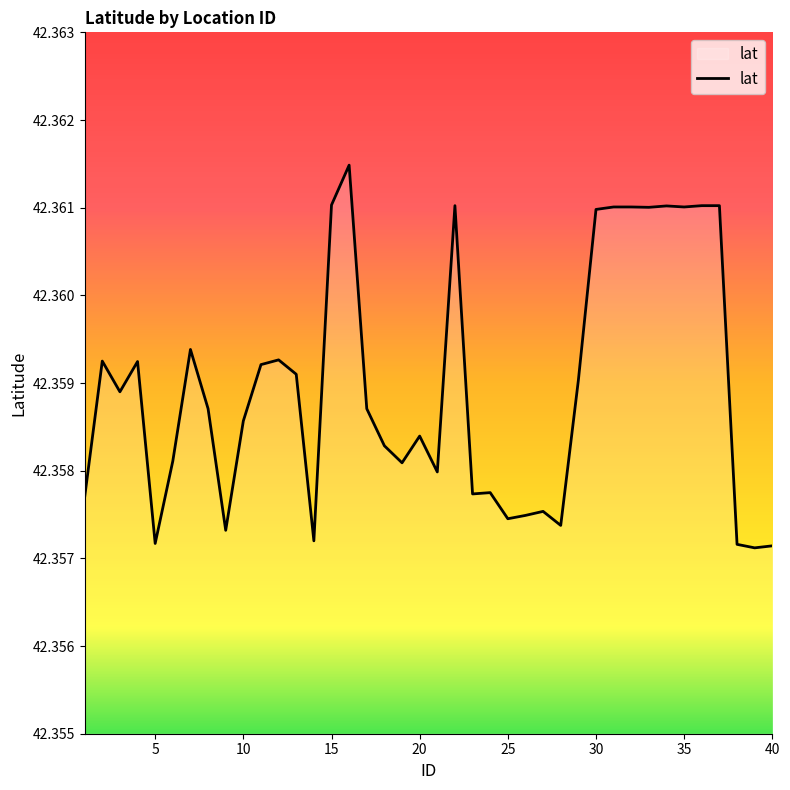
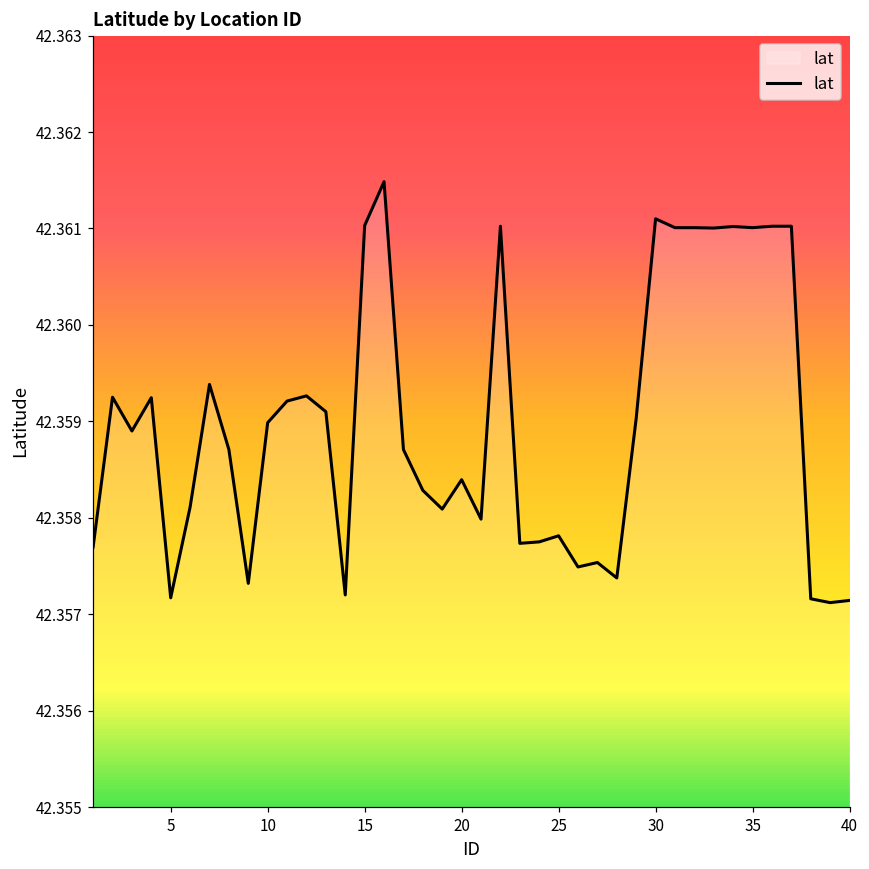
10: 42.3586 -> 42.3590
25: 42.3575 -> 42.3578
30: 42.3610 -> 42.3611
